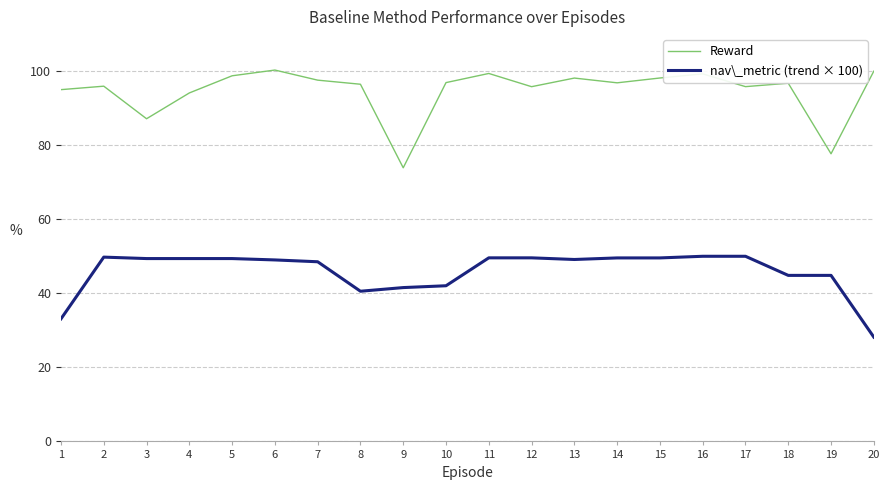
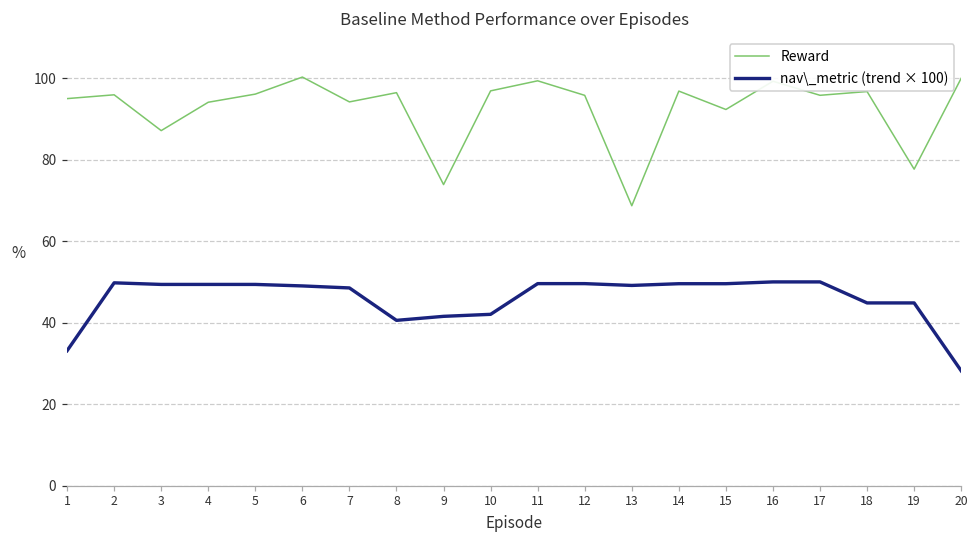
Reward, 5: 99 -> 96
Reward, 7: 98 -> 94
Reward, 13: 98 -> 69
Reward, 15: 98 -> 92
